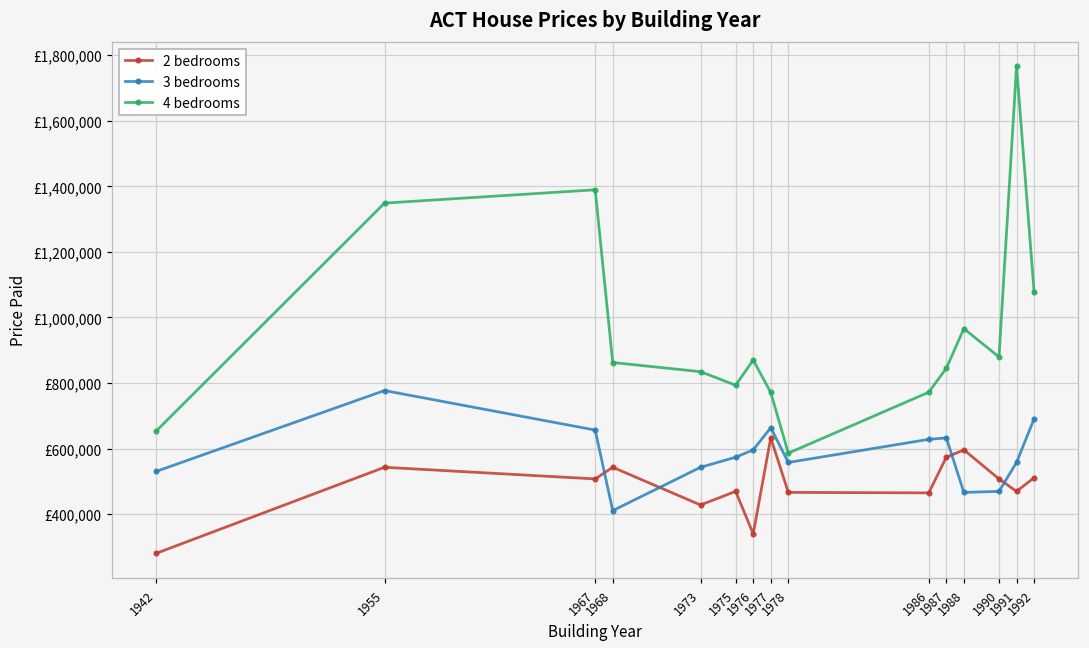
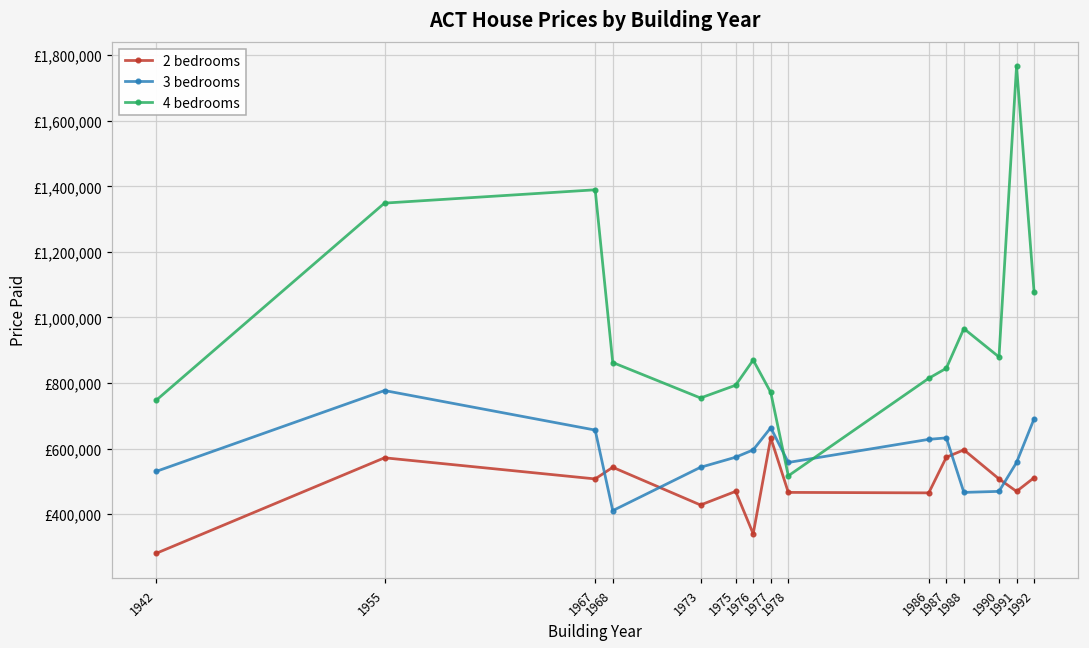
4 bedrooms, 1942: £650,000 -> £750,000
2 bedrooms, 1955: £540,000 -> £570,000
4 bedrooms, 1973: £830,000 -> £750,000
4 bedrooms, 1978: £590,000 -> £520,000
4 bedrooms, 1986: £770,000 -> £810,000
